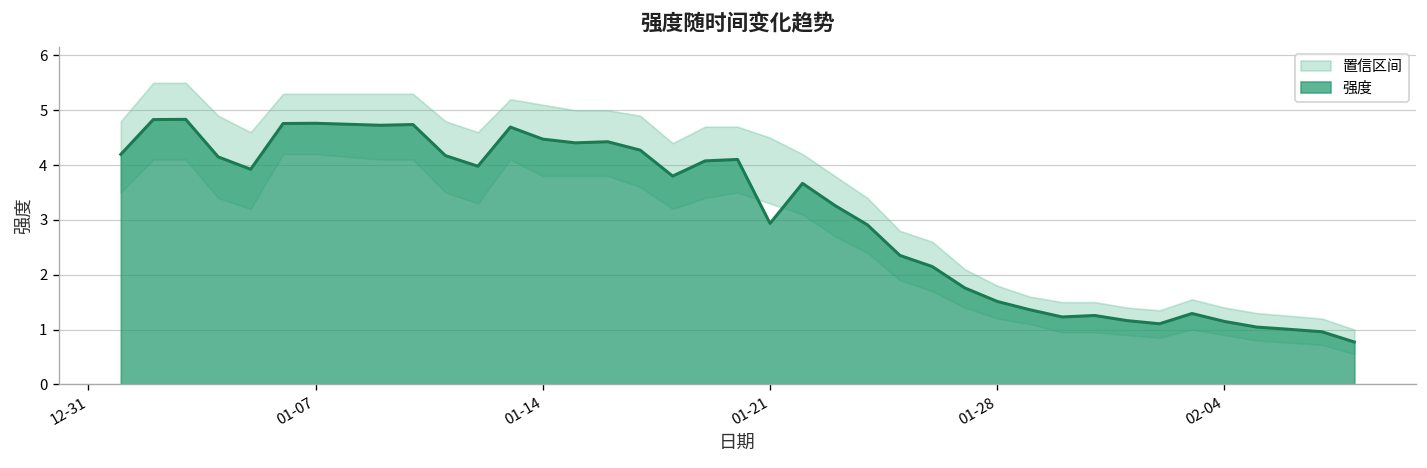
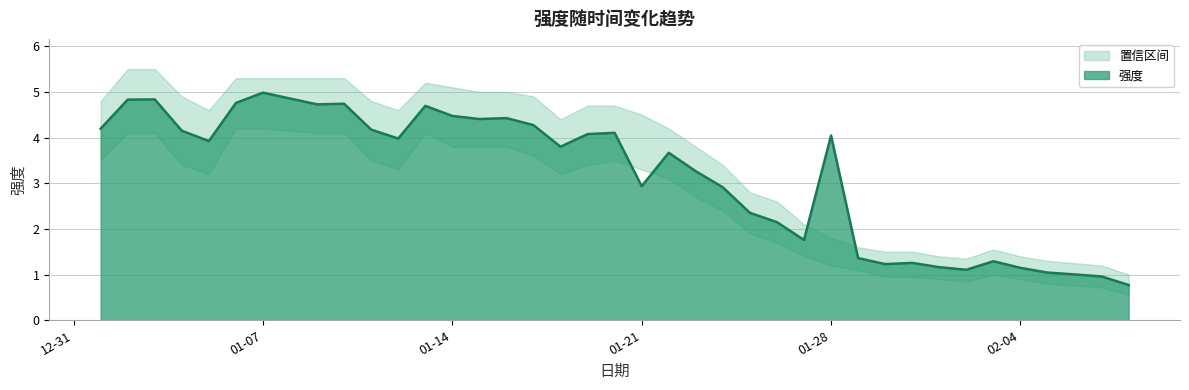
强度, 01-07: 4.8 -> 5.0
强度, 01-28: 1.5 -> 4.0
